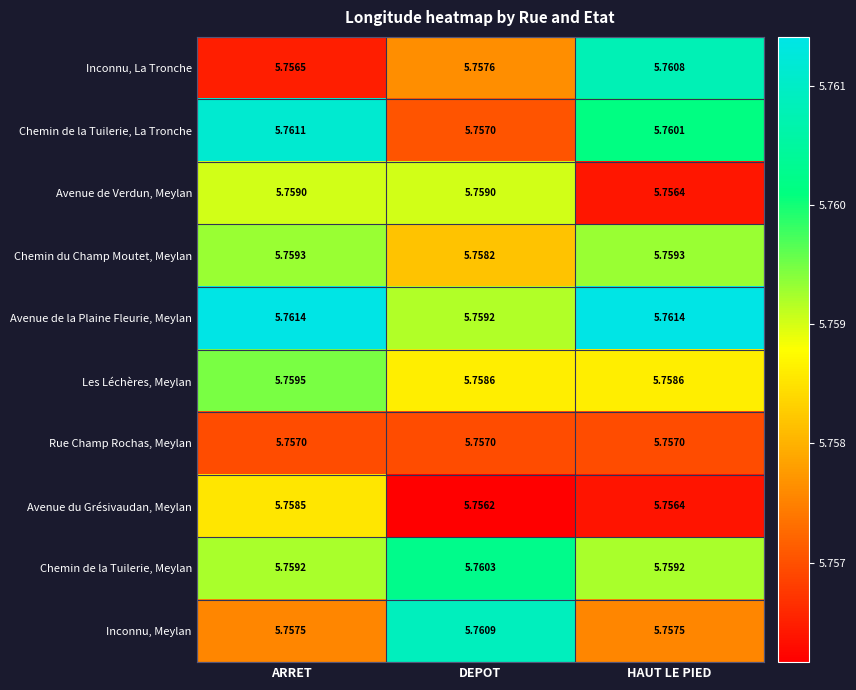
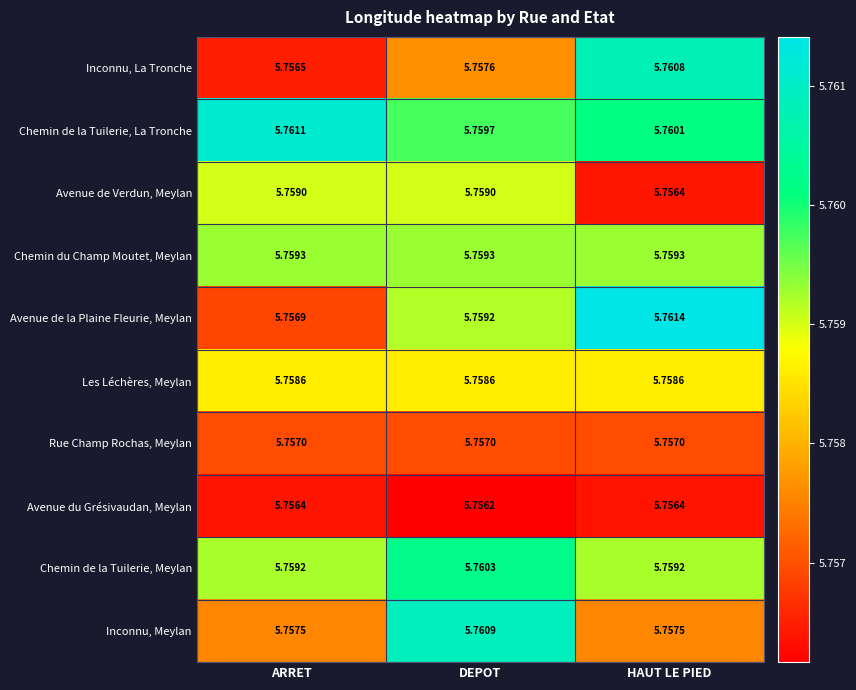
Chemin de la Tuilerie, La Tronche, DEPOT: 5.7570 -> 5.7597
Chemin du Champ Moutet, Meylan, DEPOT: 5.7582 -> 5.7593
Avenue de la Plaine Fleurie, Meylan, ARRET: 5.7614 -> 5.7569
Les Léchères, Meylan, ARRET: 5.7595 -> 5.7586
Avenue du Grésivaudan, Meylan, ARRET: 5.7585 -> 5.7564
